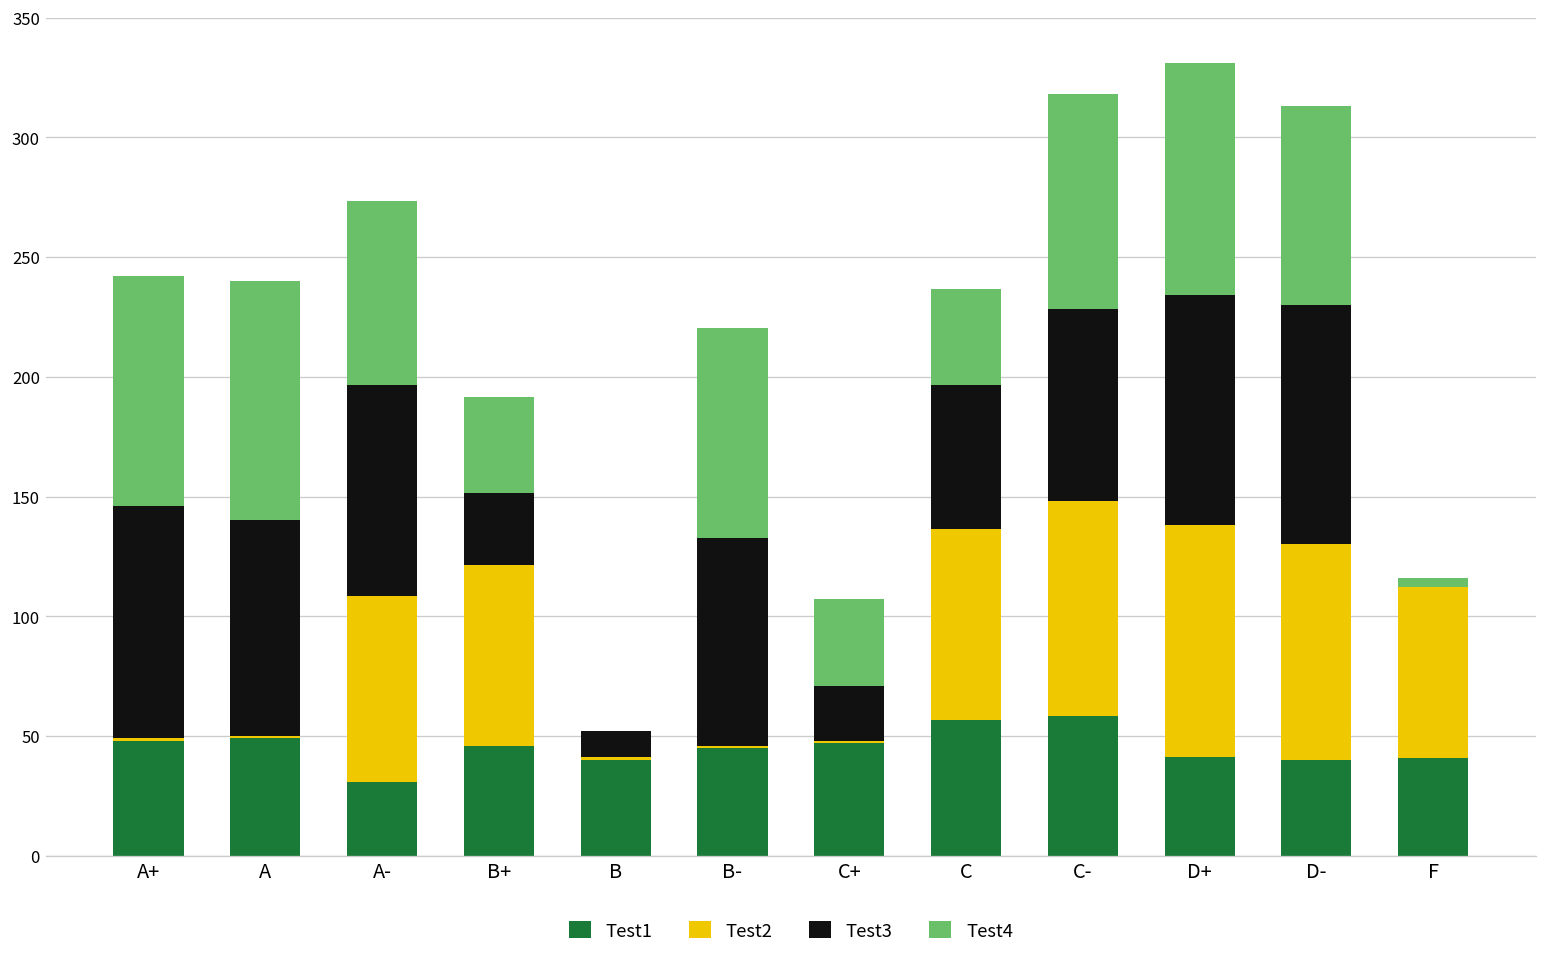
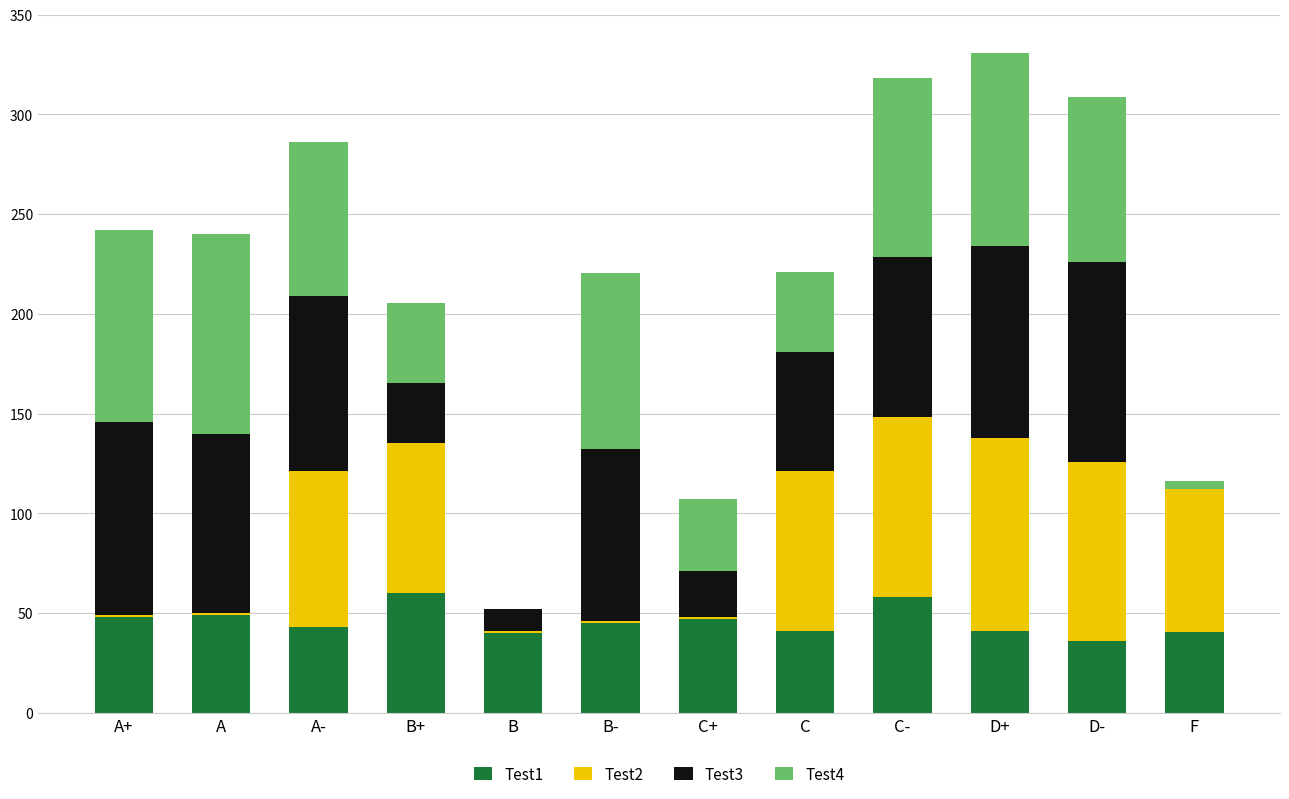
Test1, A-: 31 -> 43
Test1, B+: 46 -> 60
Test1, C: 57 -> 41
Test1, D-: 40 -> 36
